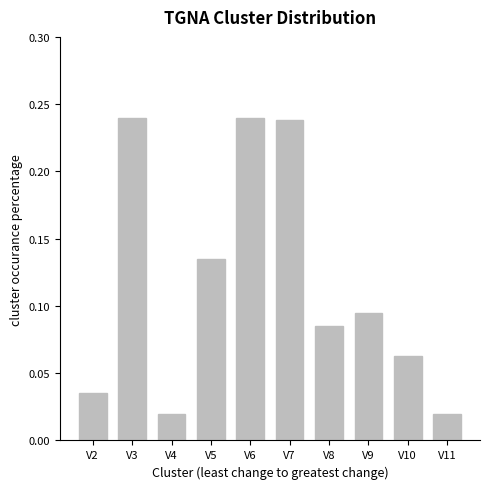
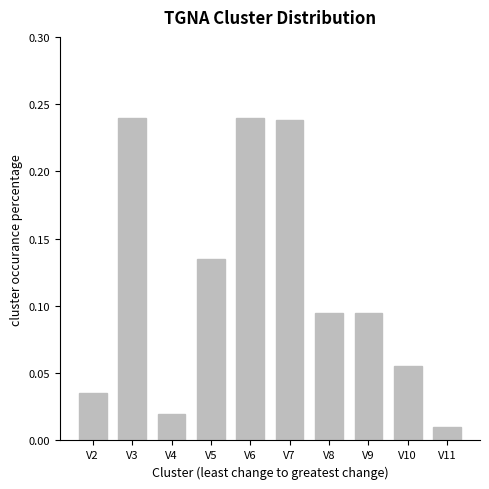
V8: 0.085 -> 0.095
V10: 0.063 -> 0.055
V11: 0.02 -> 0.01
